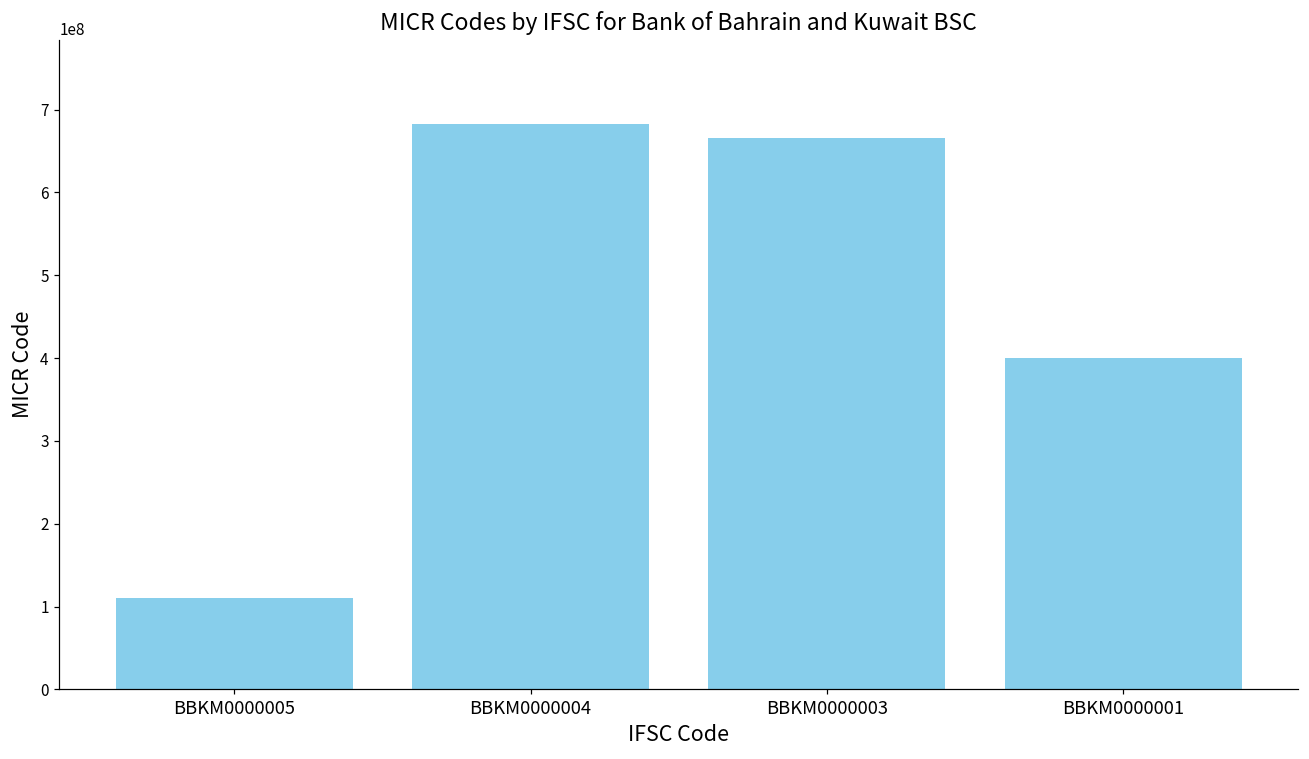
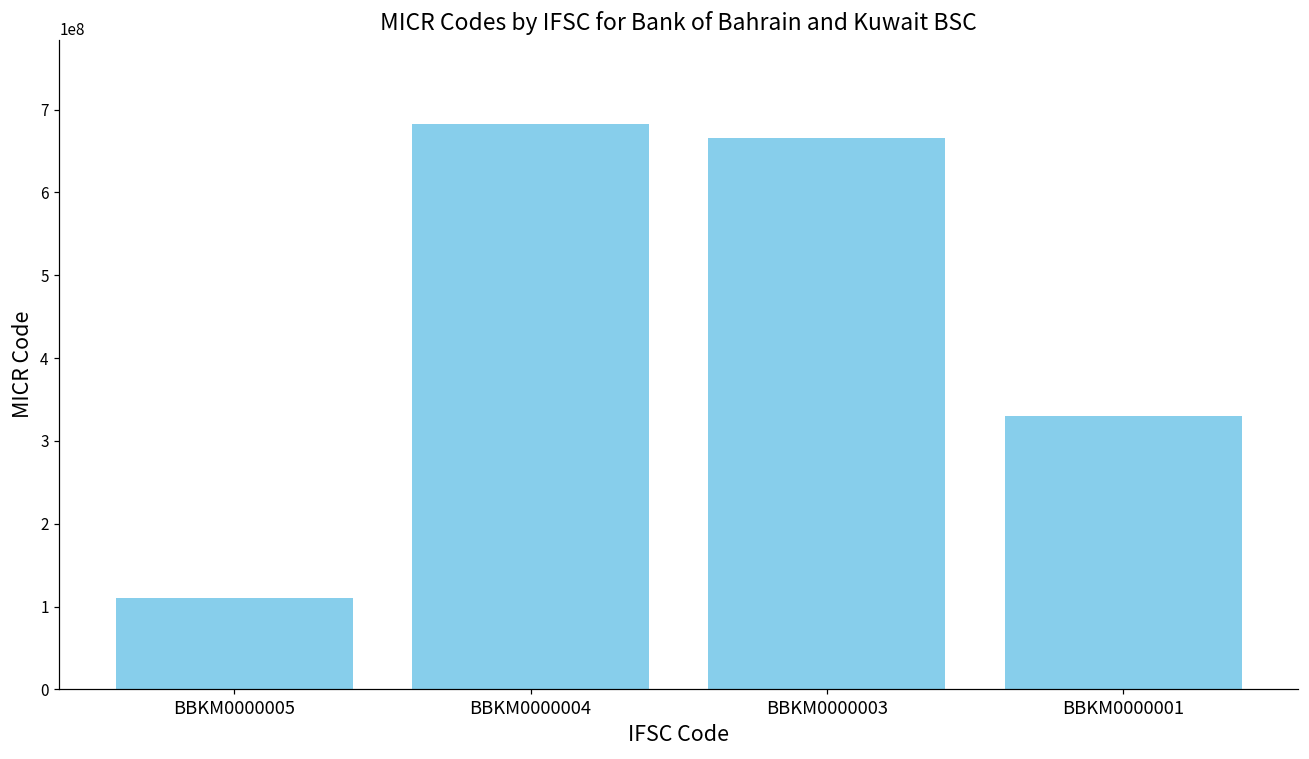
BBKM0000001: 400000000 -> 330000000
